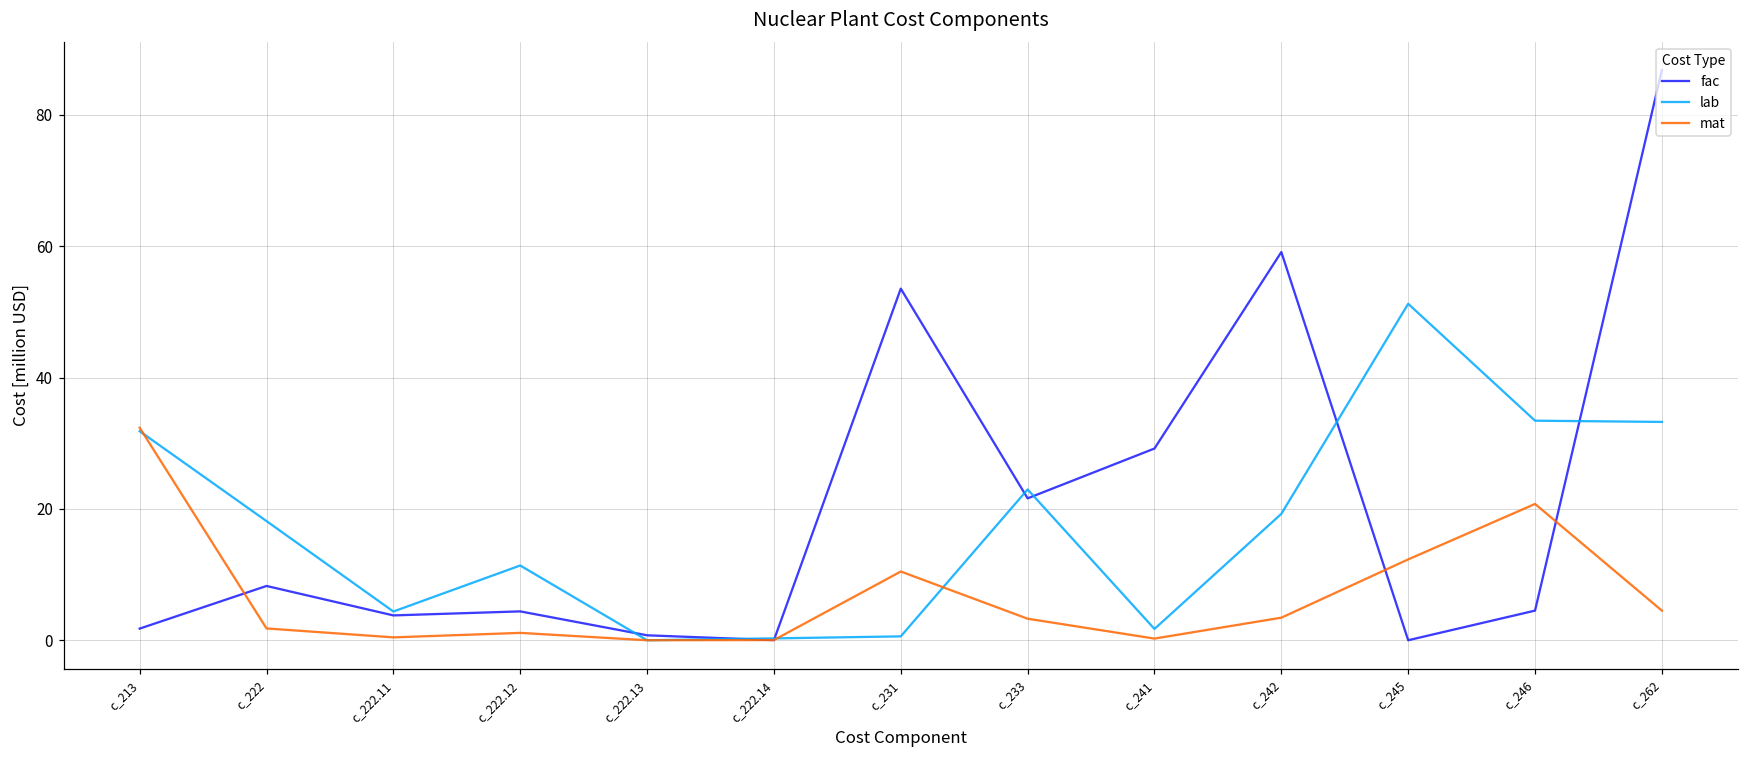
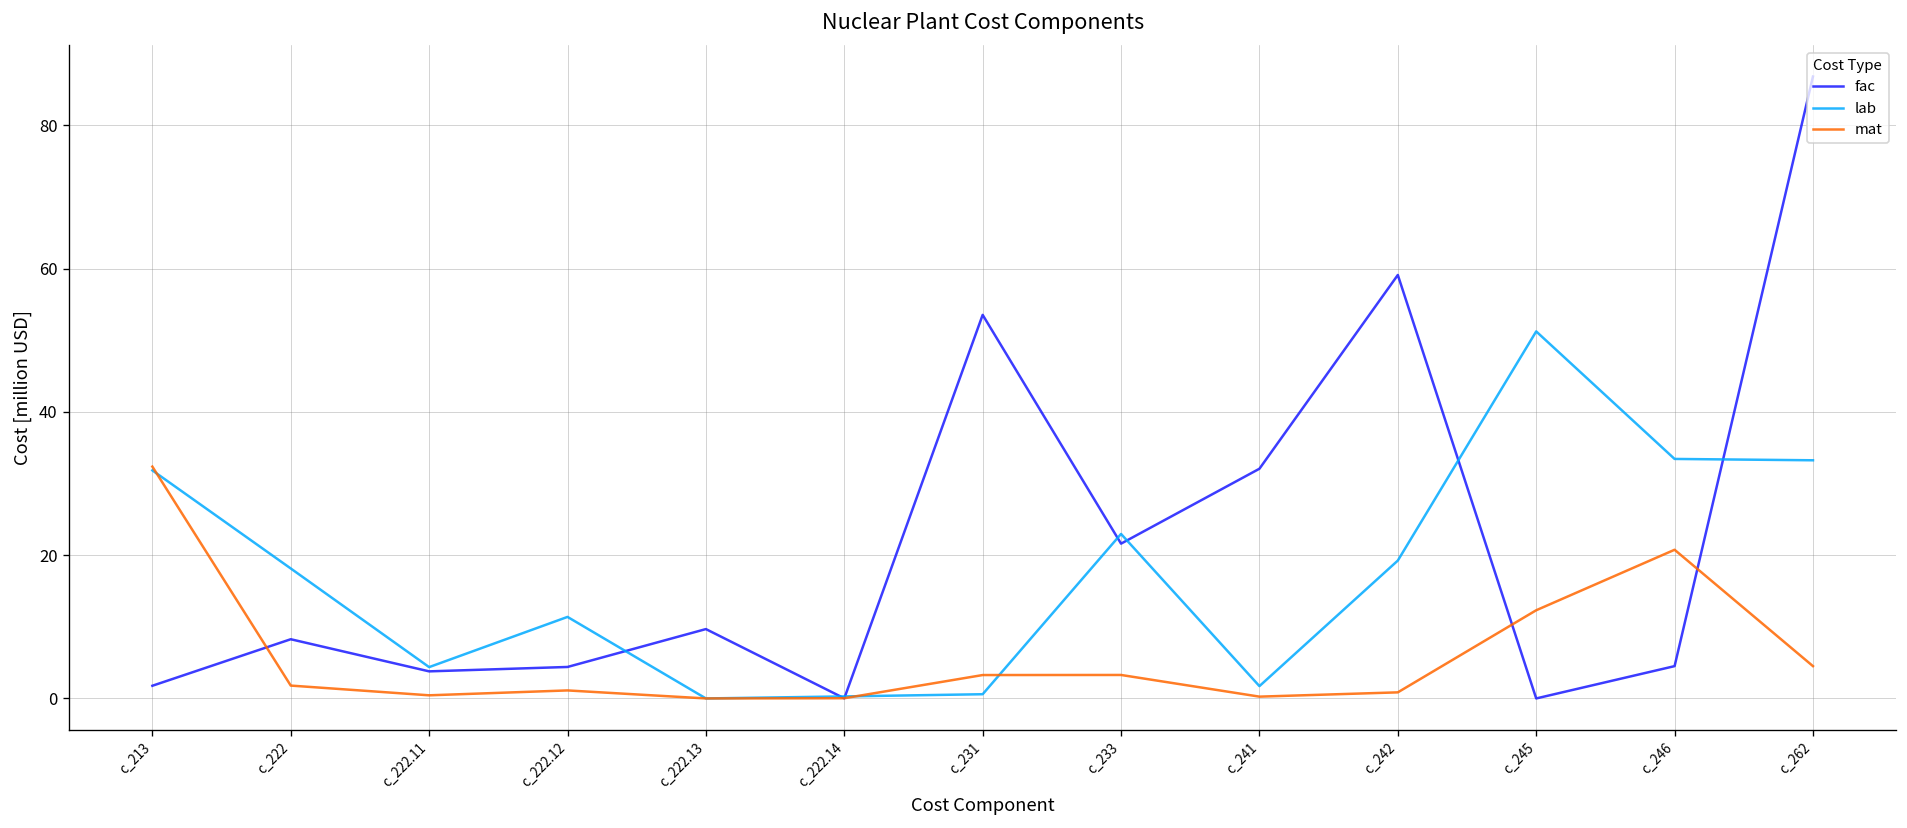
fac, c_222.13: 1 -> 10
mat, c_231: 10 -> 3
fac, c_241: 29 -> 32
mat, c_242: 3 -> 1
